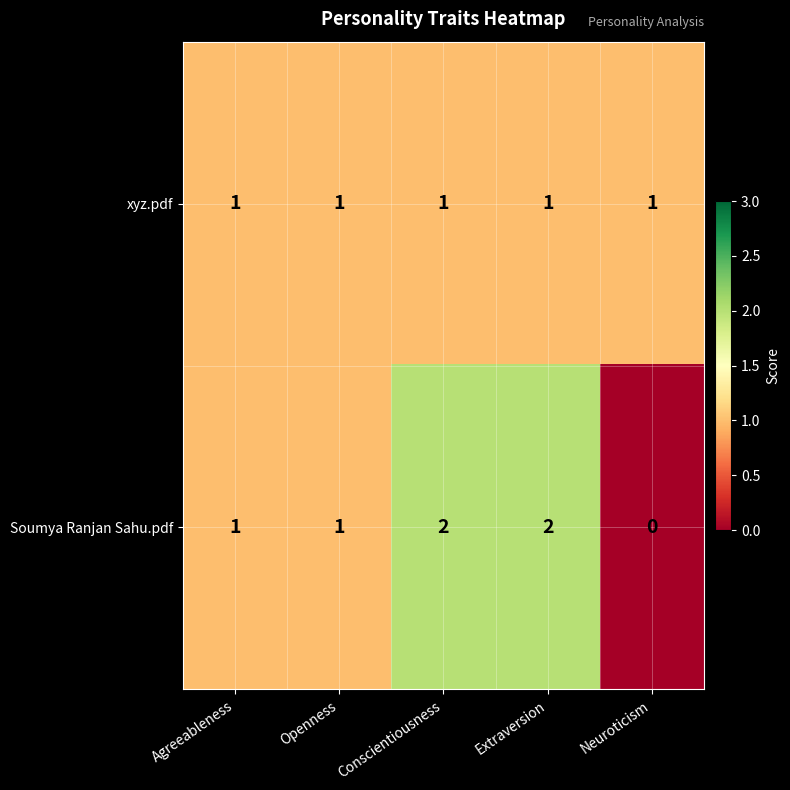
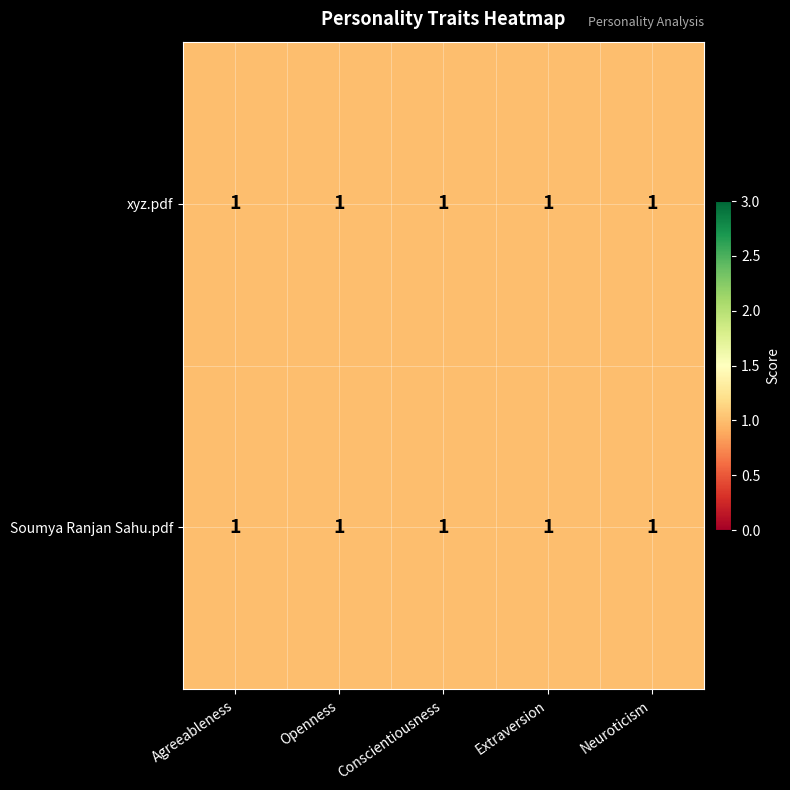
Soumya Ranjan Sahu.pdf, Conscientiousness: 2 -> 1
Soumya Ranjan Sahu.pdf, Extraversion: 2 -> 1
Soumya Ranjan Sahu.pdf, Neuroticism: 0 -> 1
